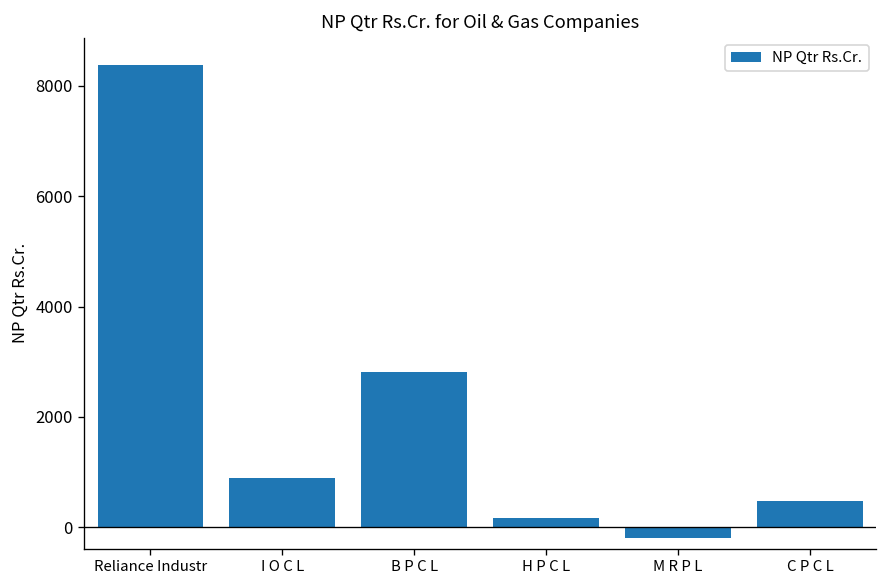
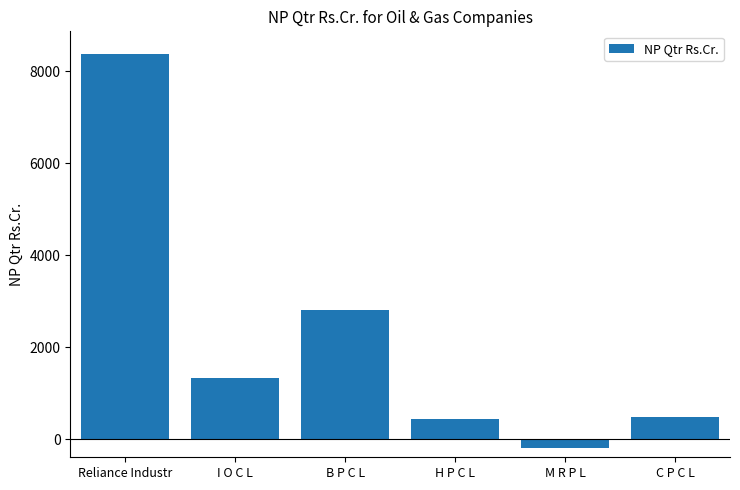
I O C L: 900 -> 1300
H P C L: 200 -> 400
